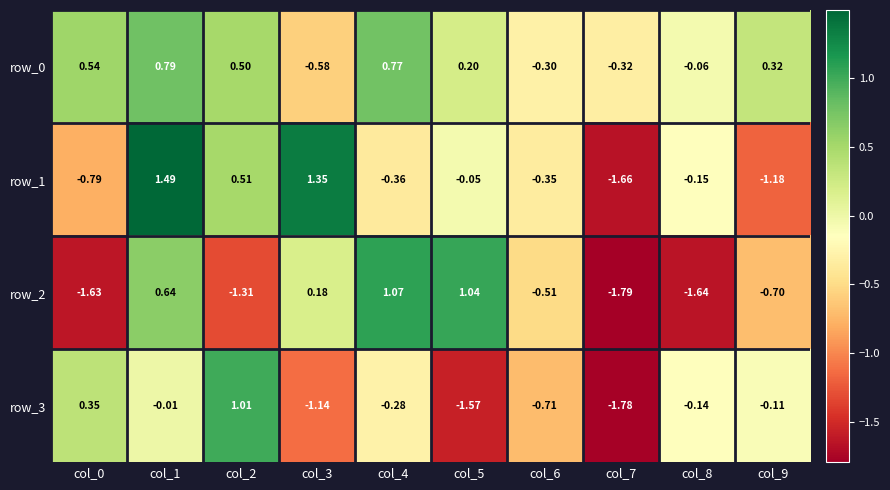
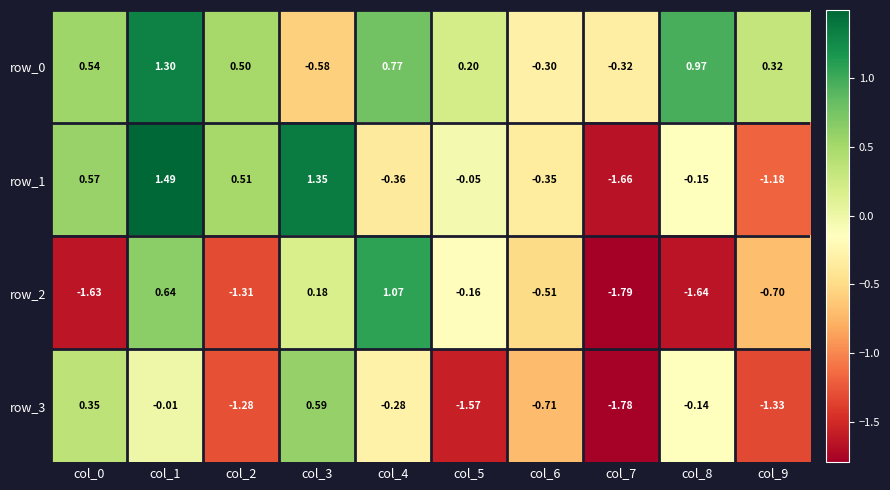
row_0, col_1: 0.79 -> 1.30
row_0, col_8: -0.06 -> 0.97
row_1, col_0: -0.79 -> 0.57
row_2, col_5: 1.04 -> -0.16
row_3, col_2: 1.01 -> -1.28
row_3, col_3: -1.14 -> 0.59
row_3, col_9: -0.11 -> -1.33
